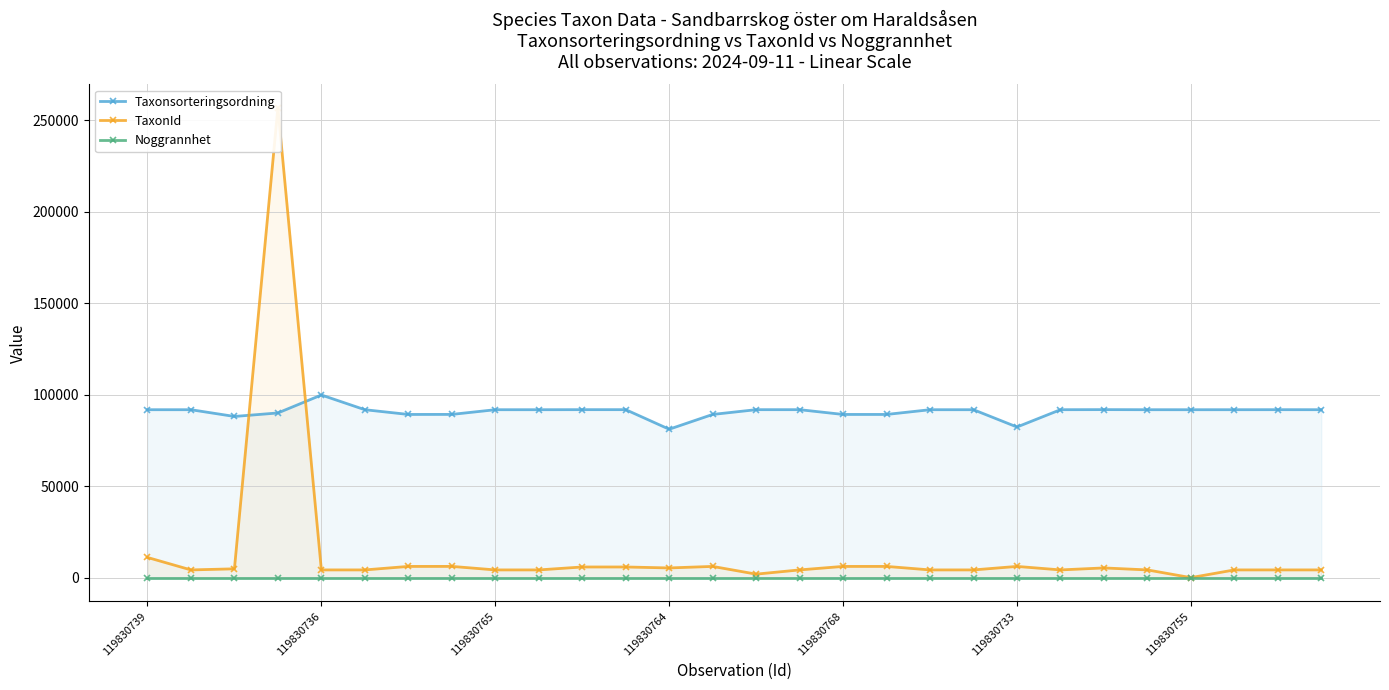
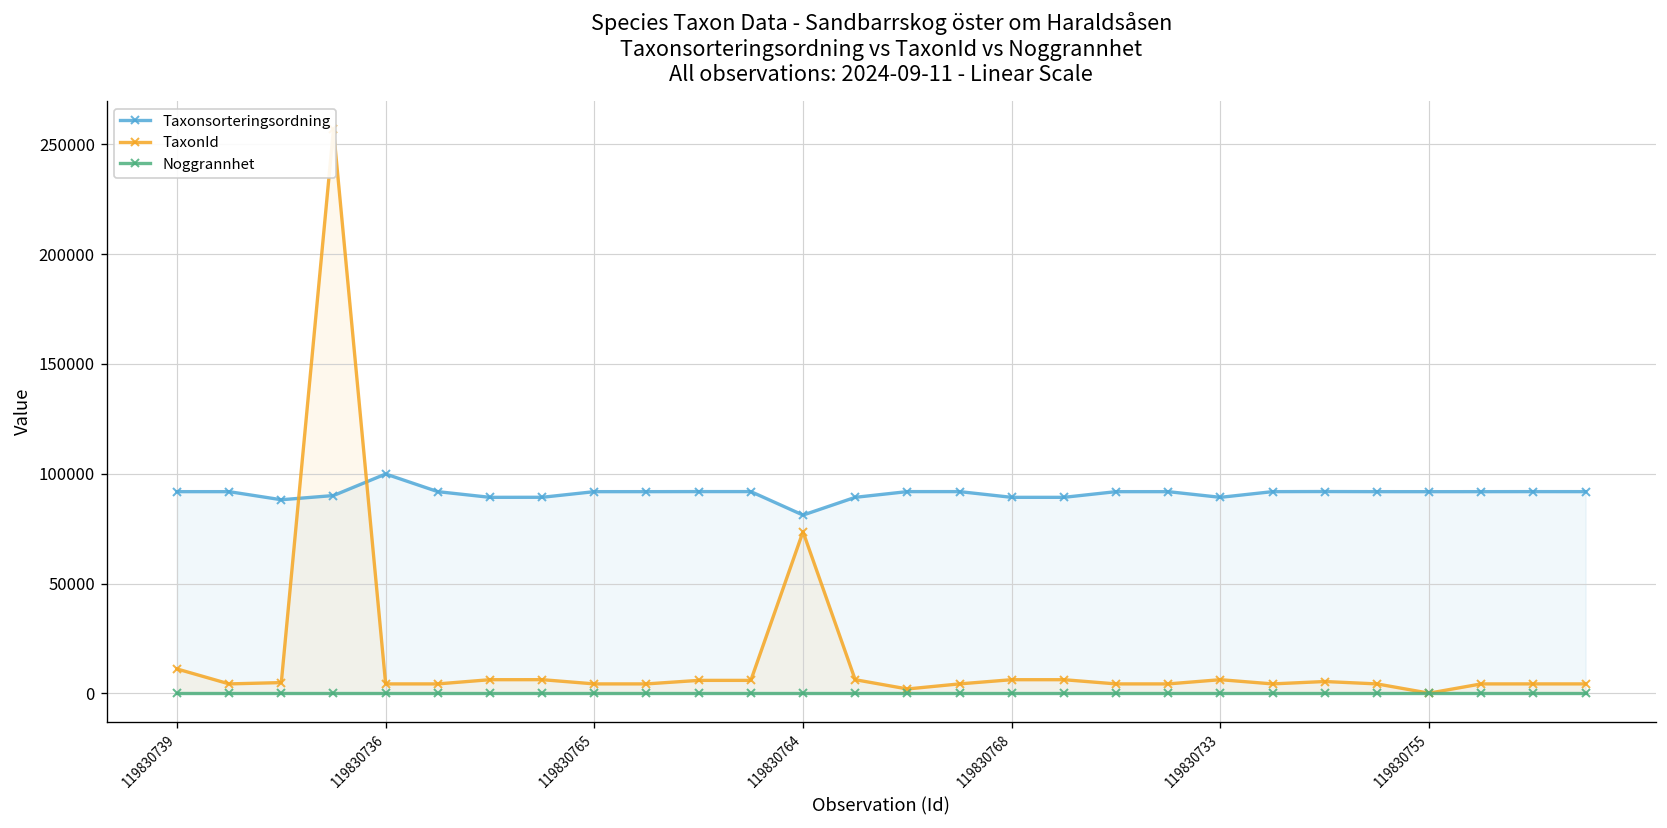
TaxonId, 119830764: 5000 -> 74000
Taxonsorteringsordning, 119830733: 82000 -> 89000
